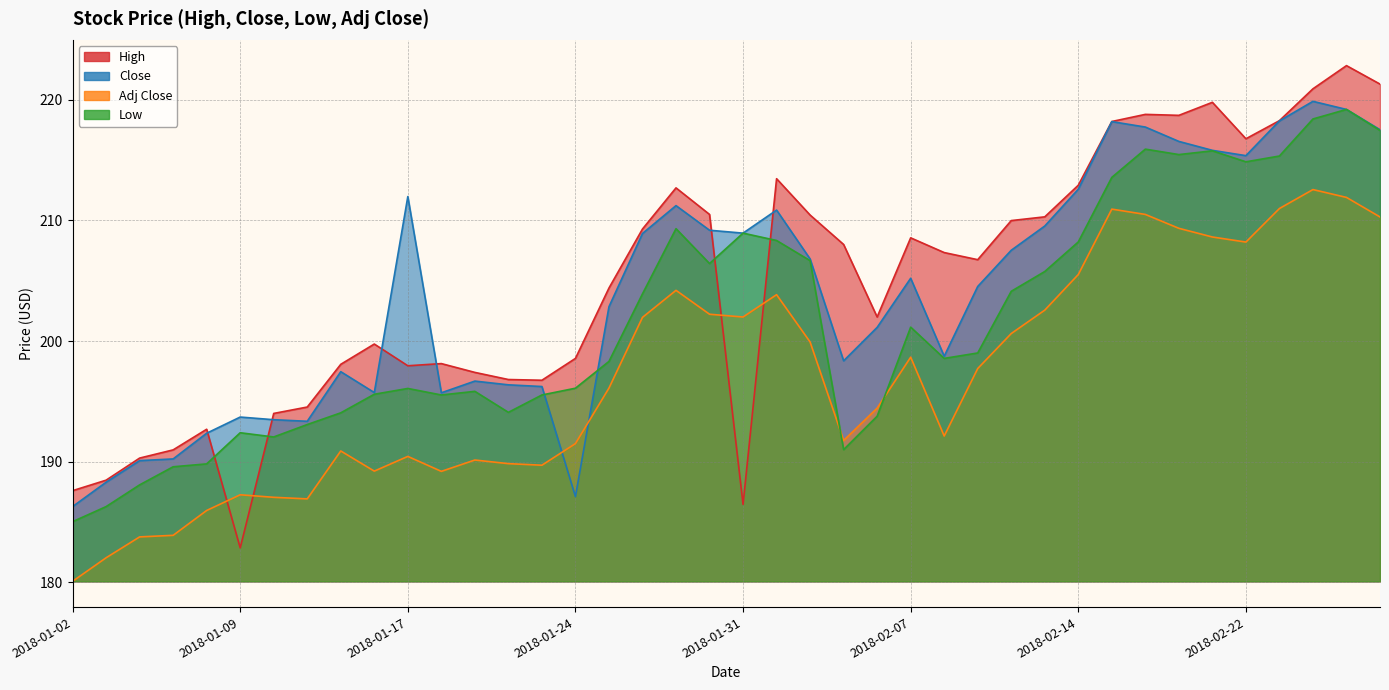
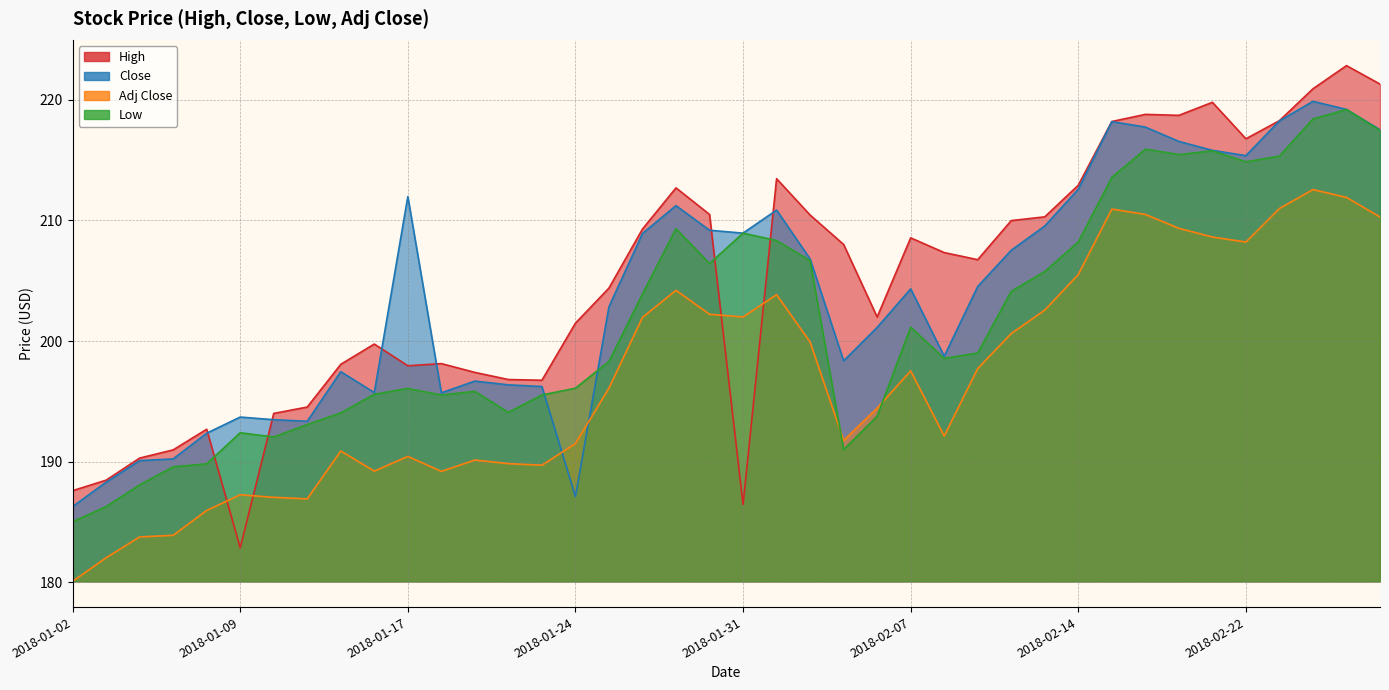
High, 2018-01-24: 198.6 -> 201.5
Close, 2018-02-07: 205.2 -> 204.3
Adj Close, 2018-02-07: 198.7 -> 197.5
